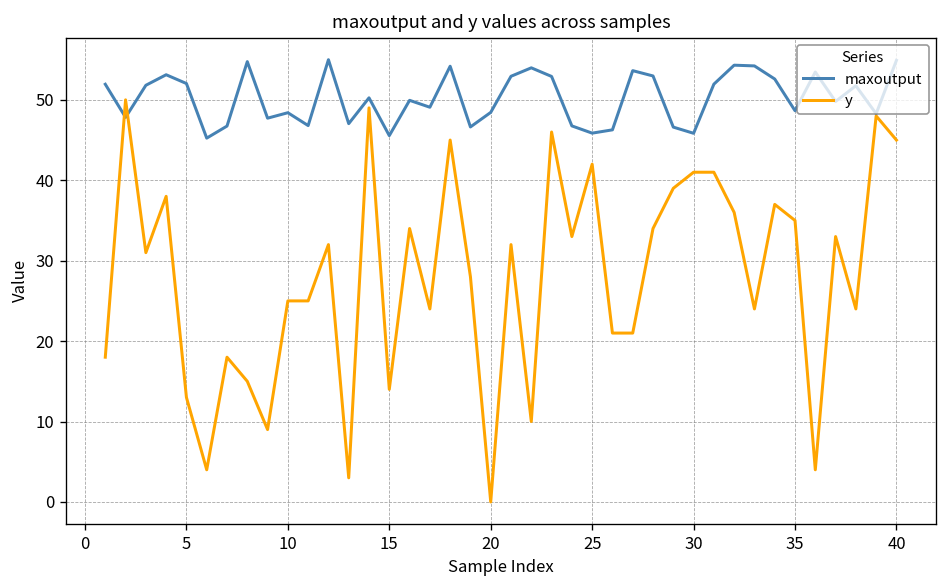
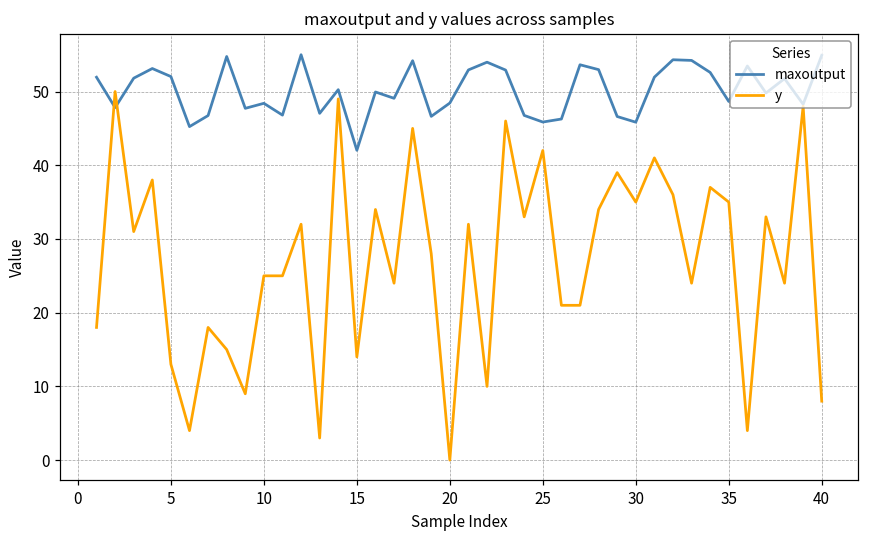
maxoutput, 15: 46 -> 42
y, 30: 41 -> 35
y, 40: 45 -> 8
